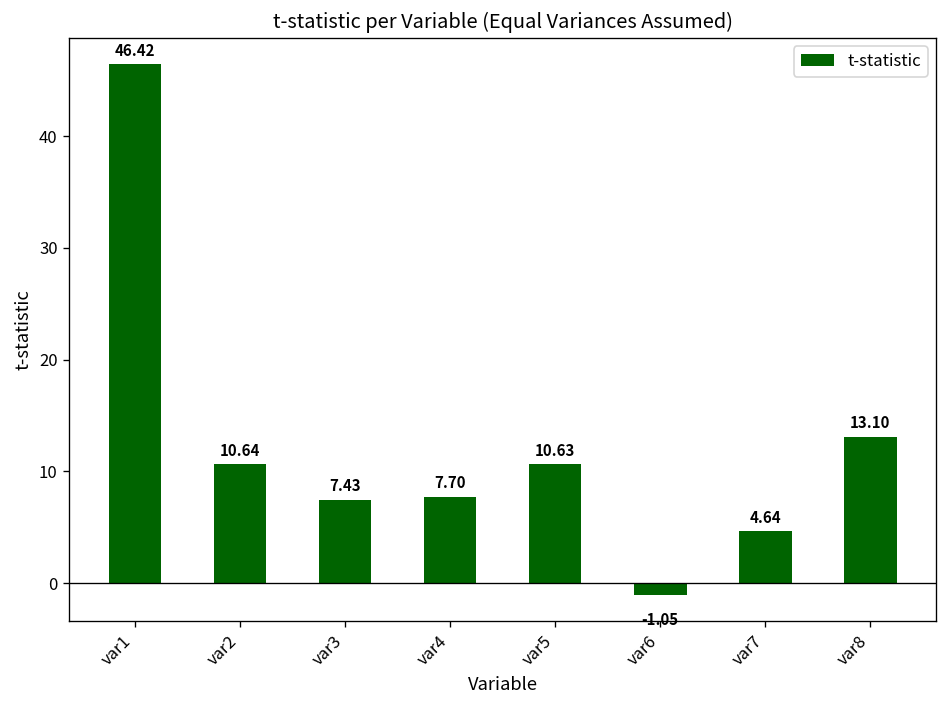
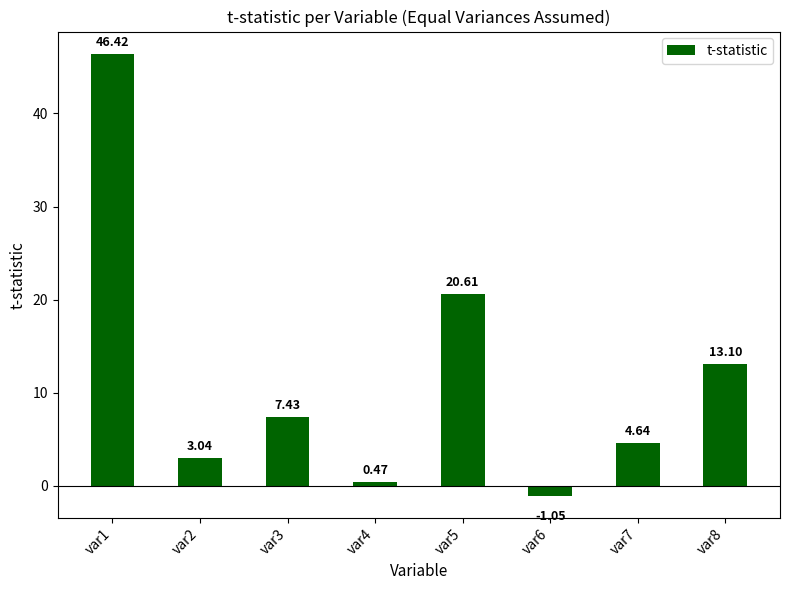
var2: 10.64 -> 3.04
var4: 7.70 -> 0.47
var5: 10.63 -> 20.61
